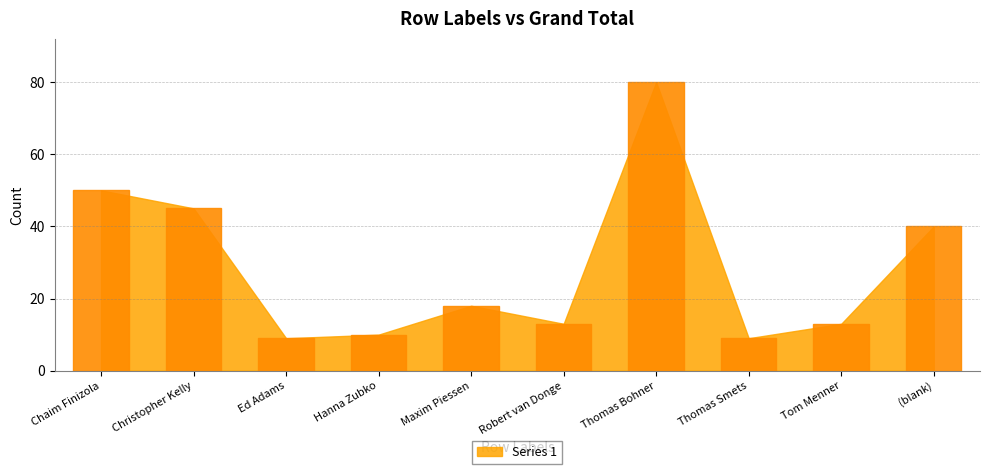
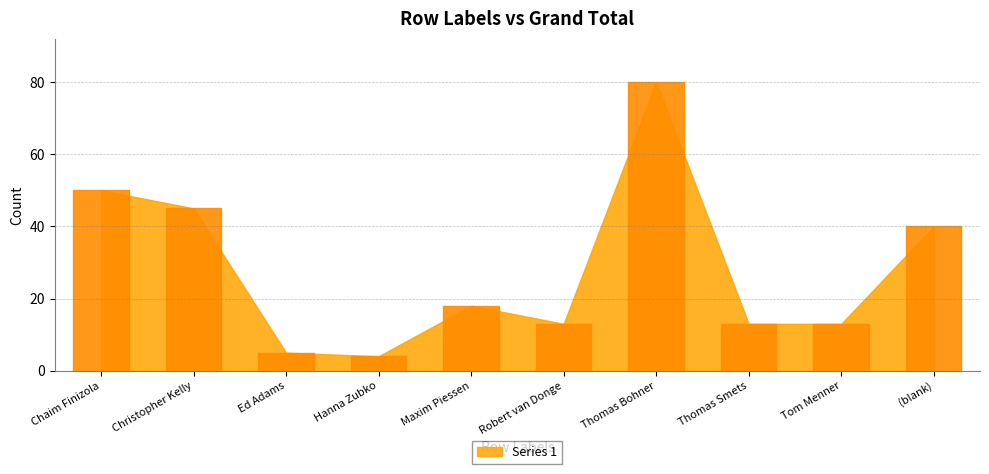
Ed Adams: 9 -> 5
Hanna Zubko: 10 -> 4
Thomas Smets: 9 -> 13
